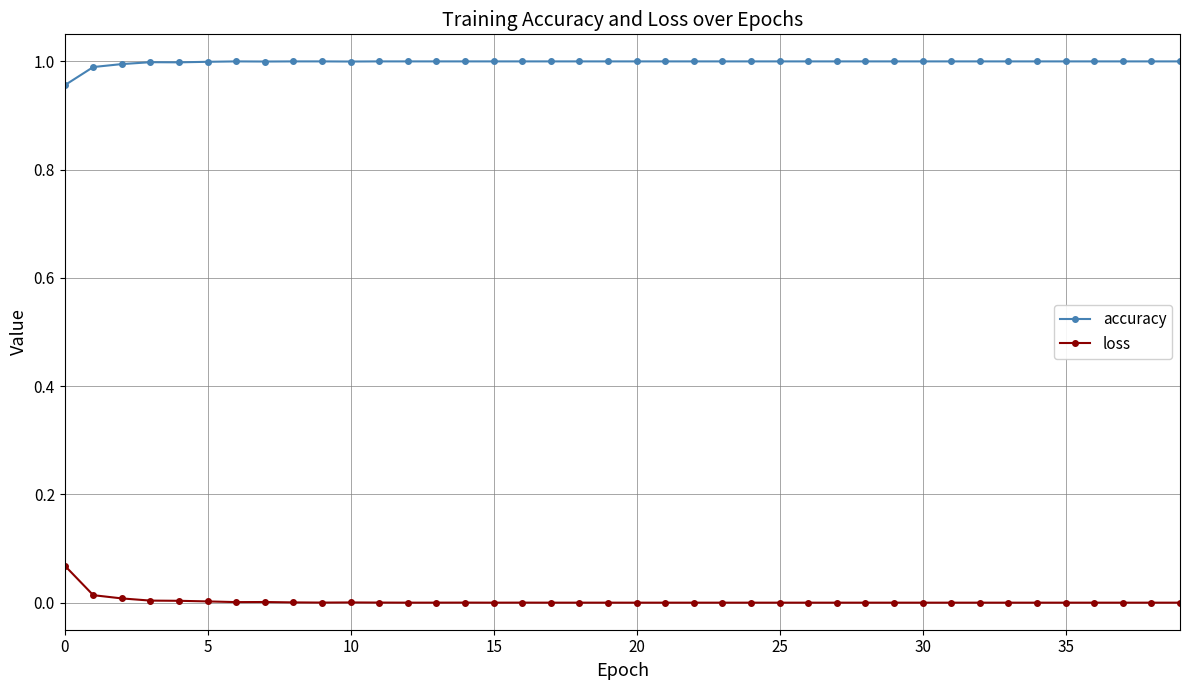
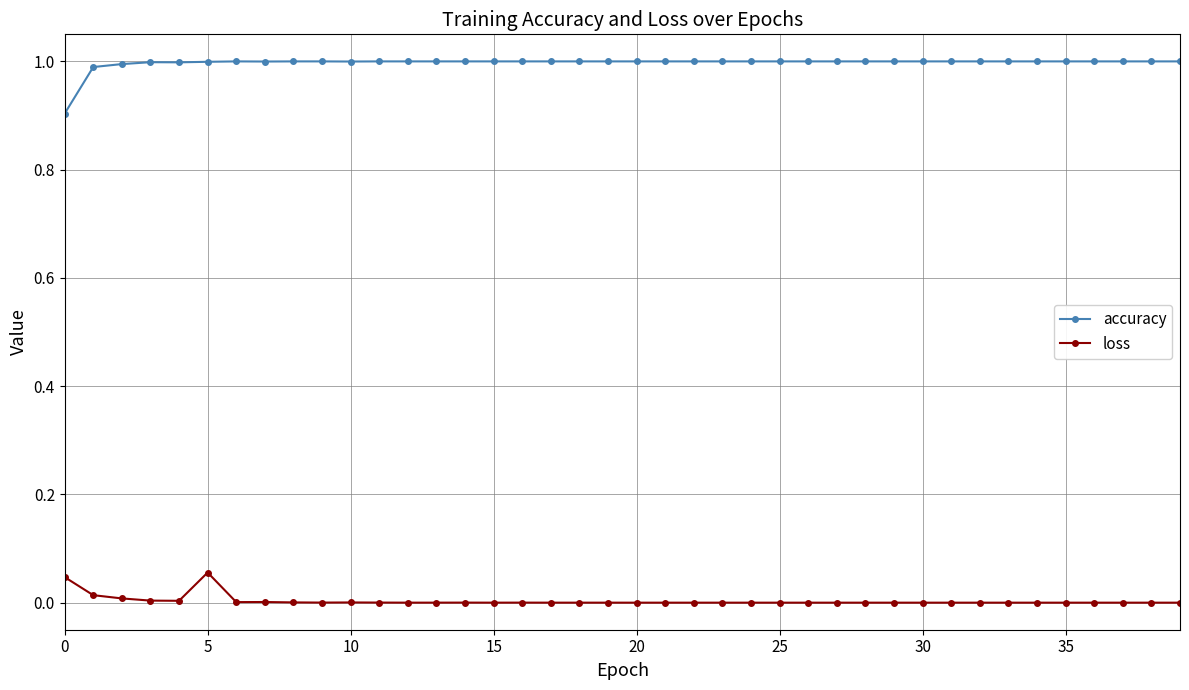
accuracy, 0: 0.96 -> 0.90
loss, 0: 0.07 -> 0.05
loss, 5: 0.00 -> 0.06
